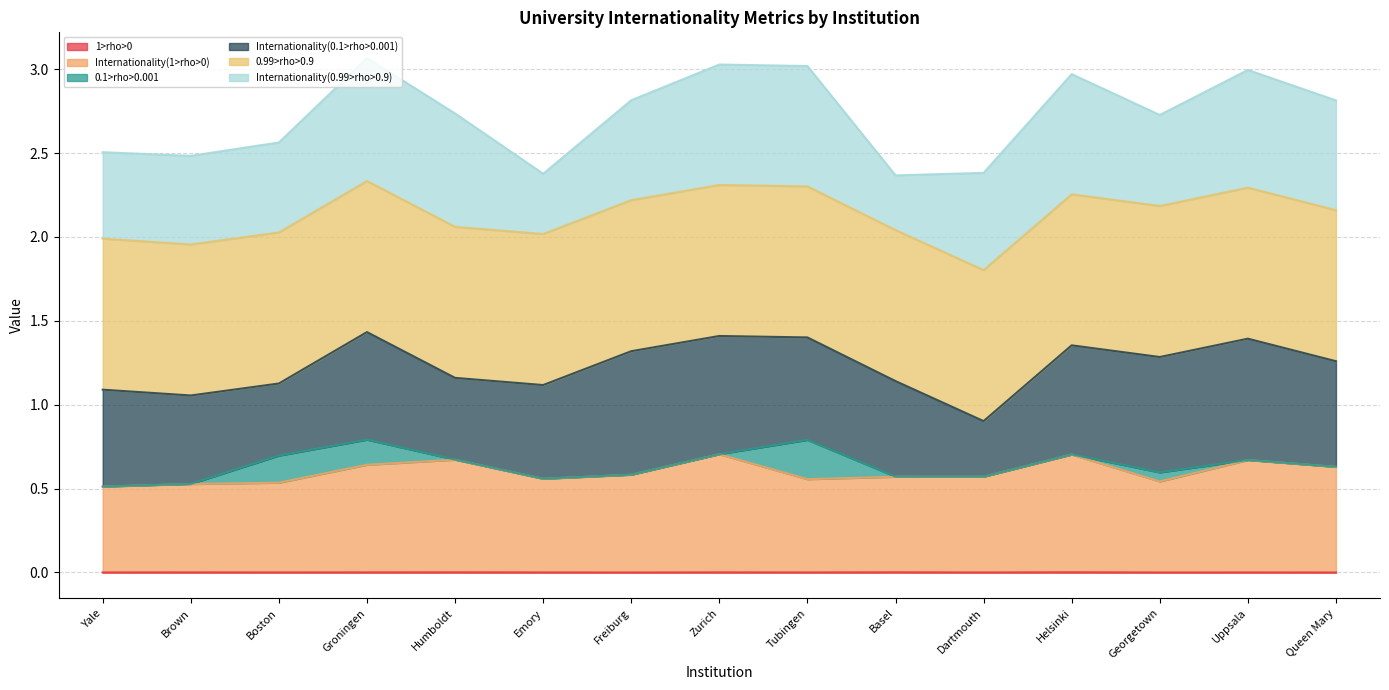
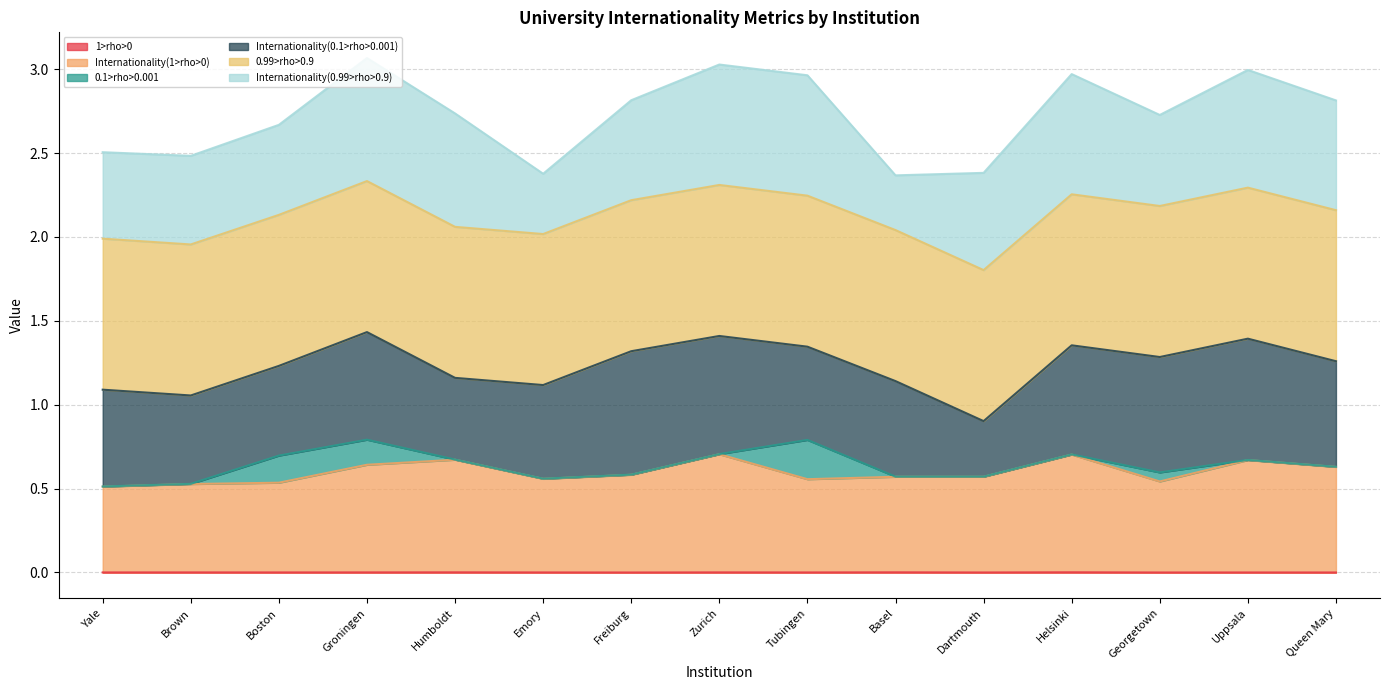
Internationality(0.1>rho>0.001), Boston: 0.43 -> 0.53
Internationality(0.1>rho>0.001), Tubingen: 0.61 -> 0.56
